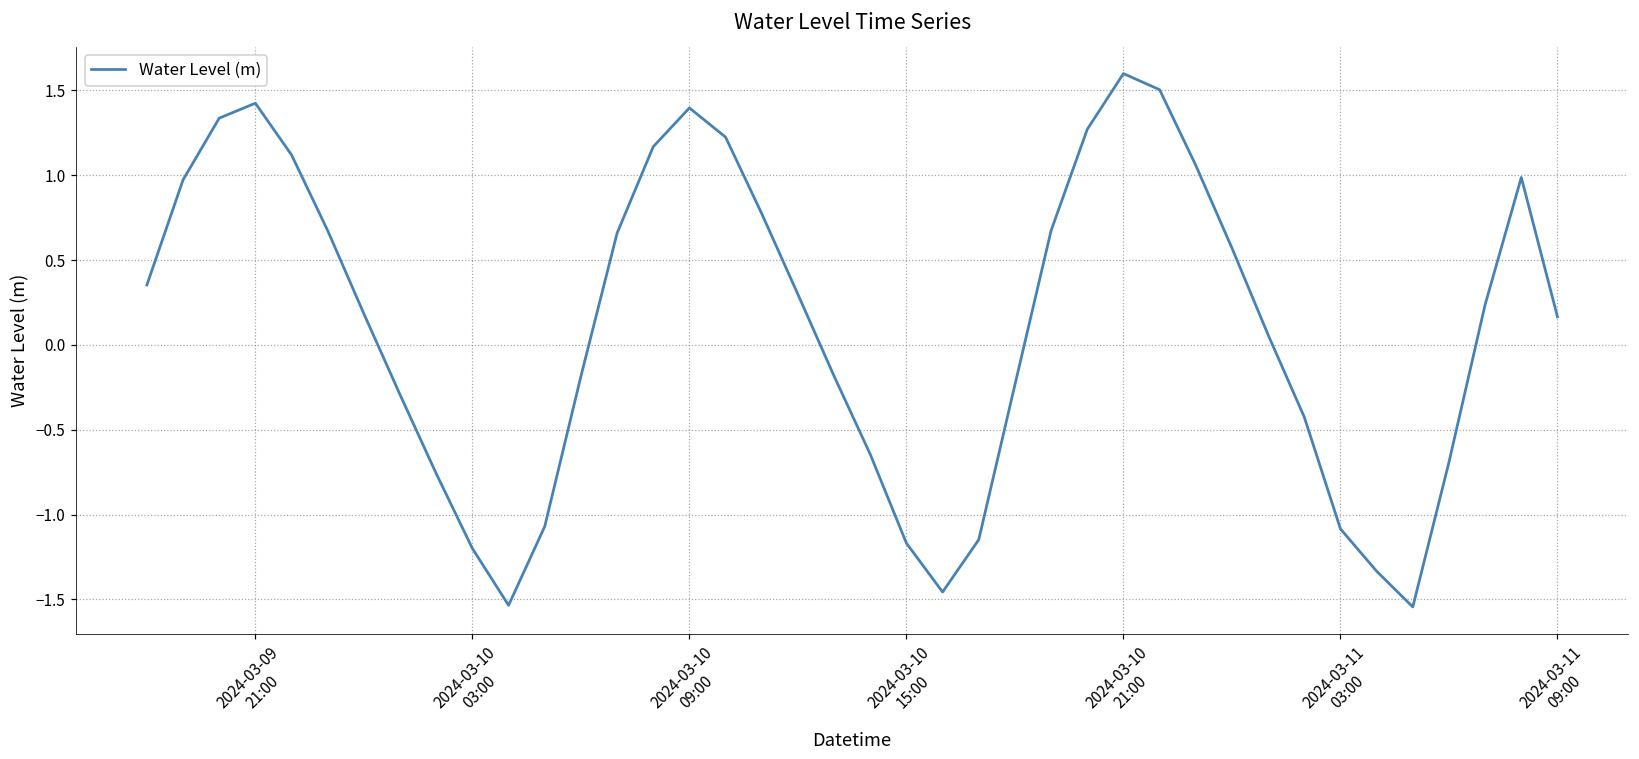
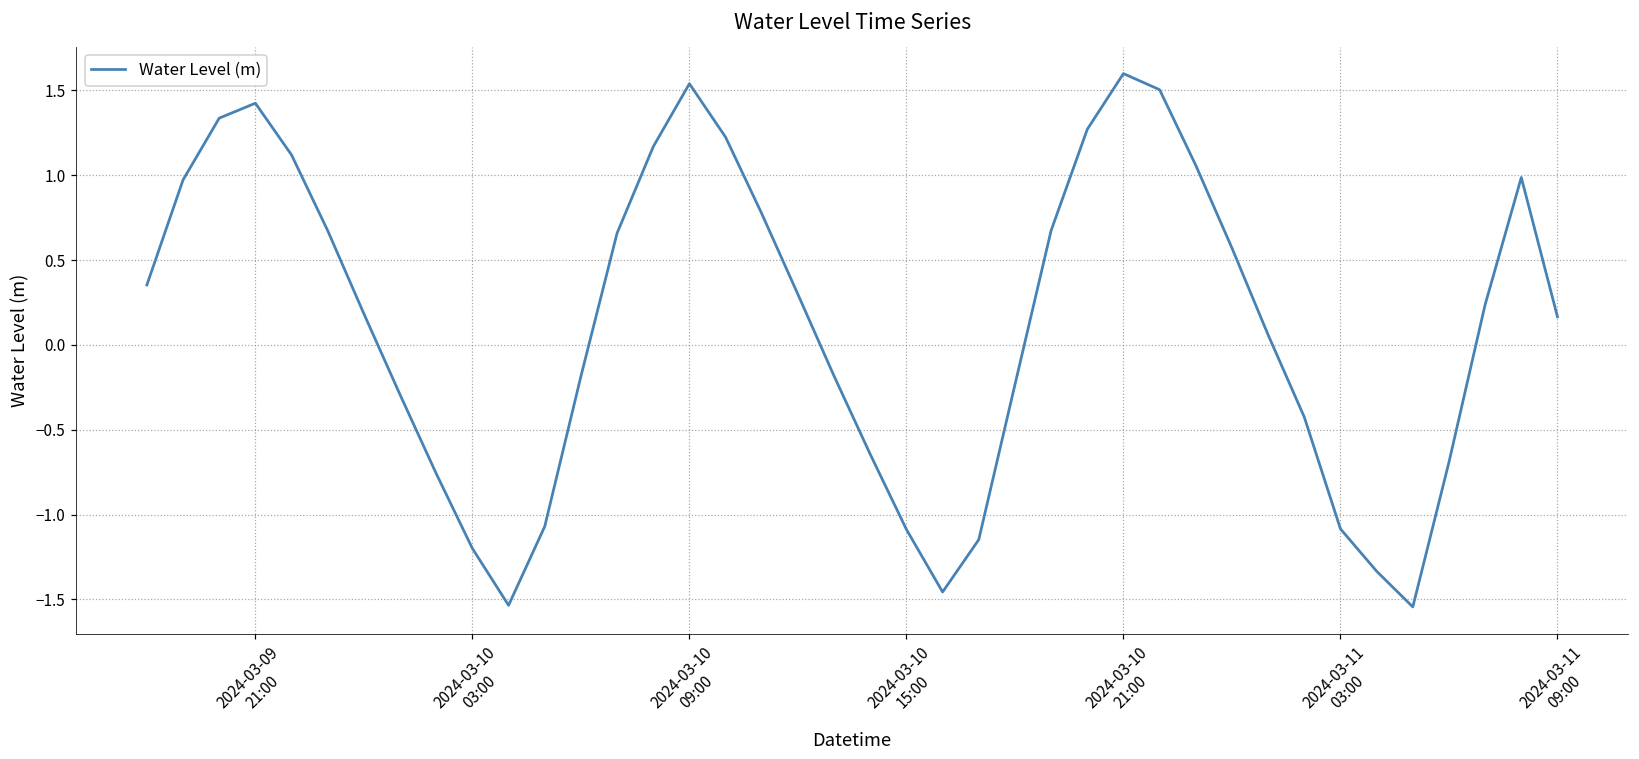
2024-03-10 09:00: 1.40 -> 1.54
2024-03-10 15:00: -1.17 -> -1.09
